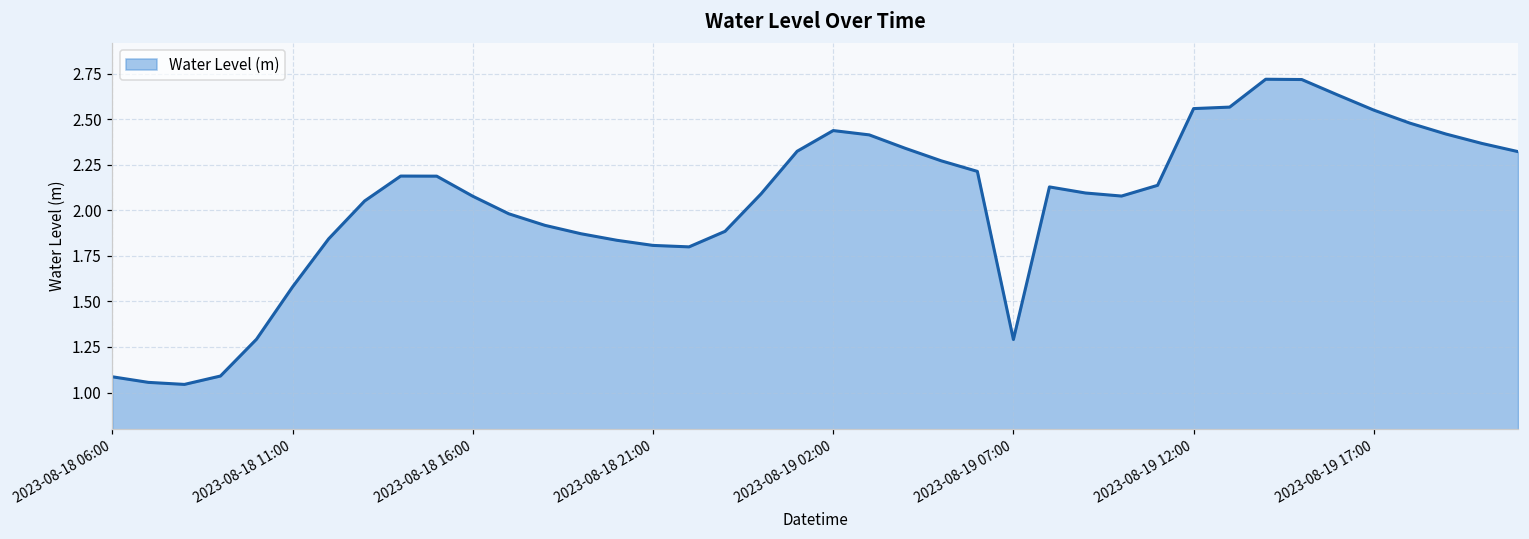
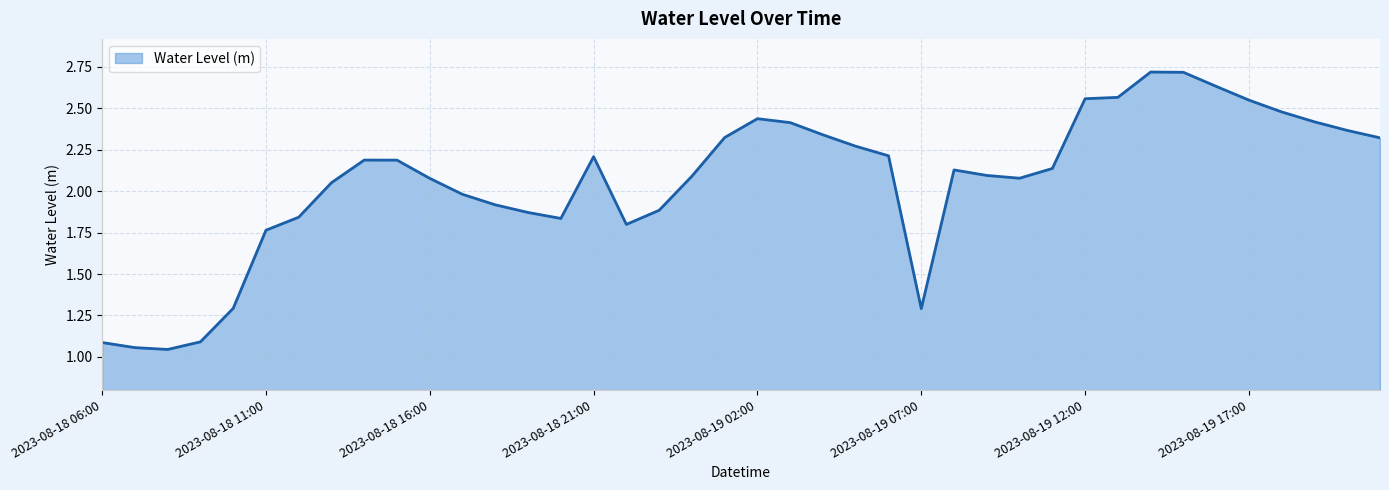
2023-08-18 11:00: 1.58 -> 1.76
2023-08-18 21:00: 1.81 -> 2.21
